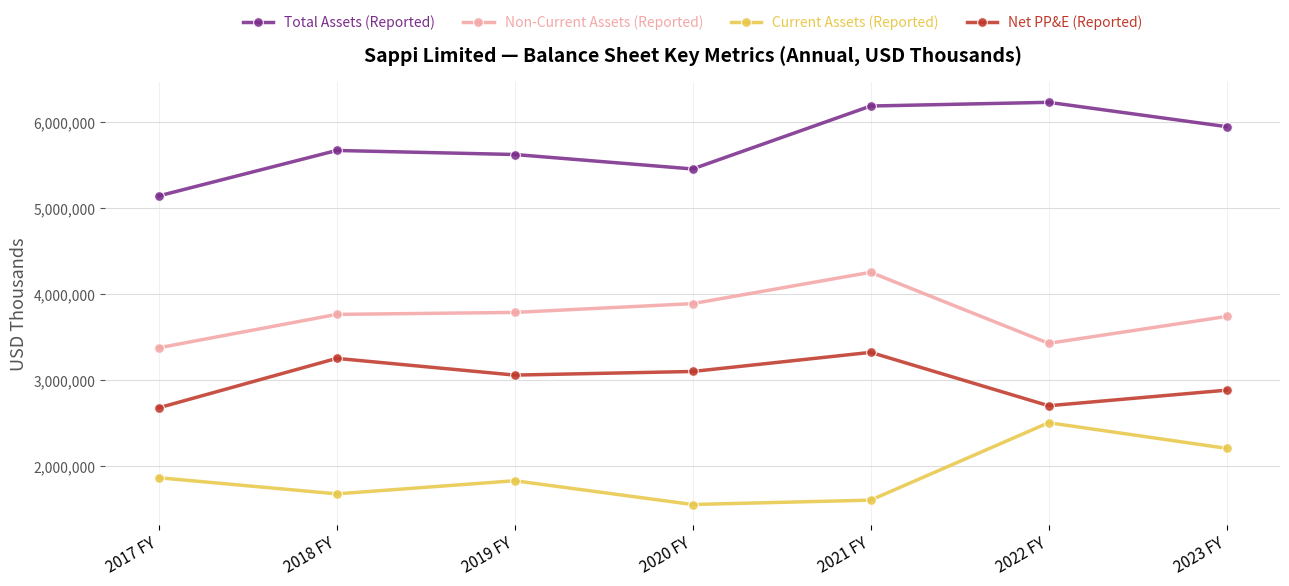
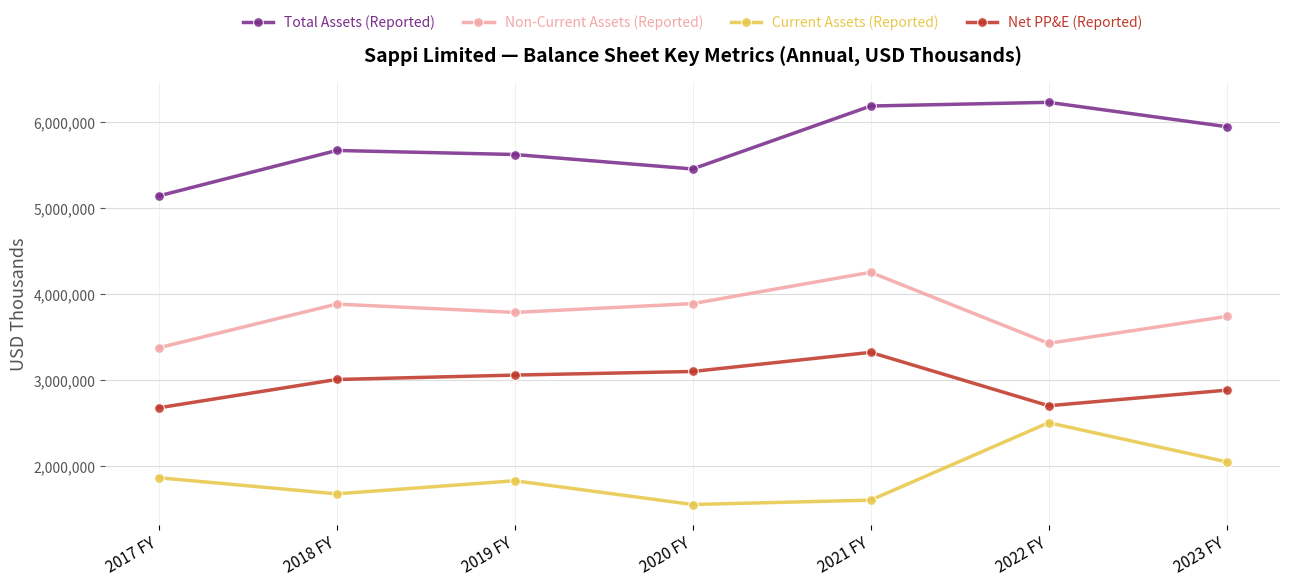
Non-Current Assets (Reported), 2018 FY: 3,800,000 -> 3,900,000
Net PP&E (Reported), 2018 FY: 3,300,000 -> 3,000,000
Current Assets (Reported), 2023 FY: 2,200,000 -> 2,100,000
